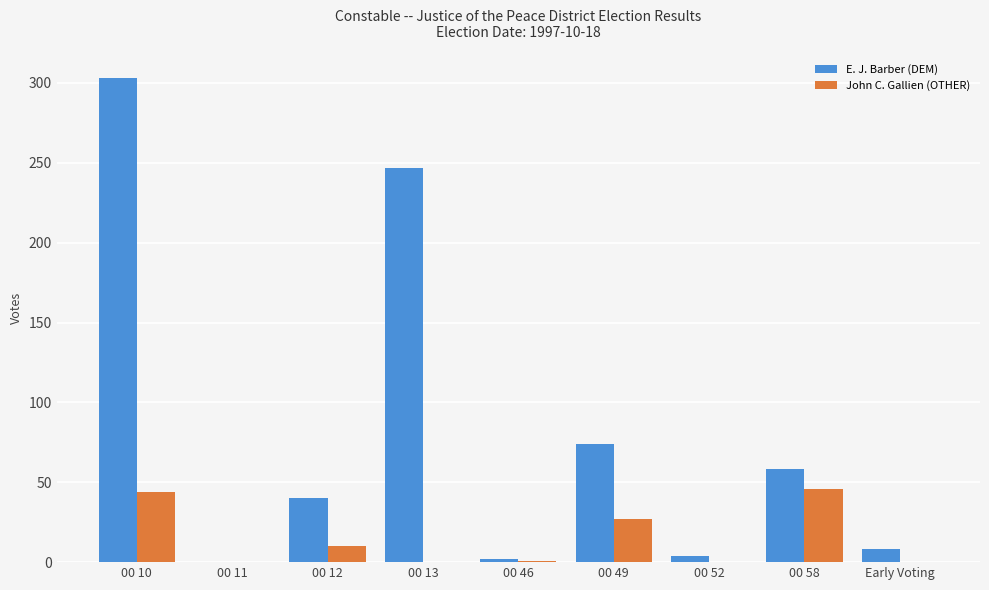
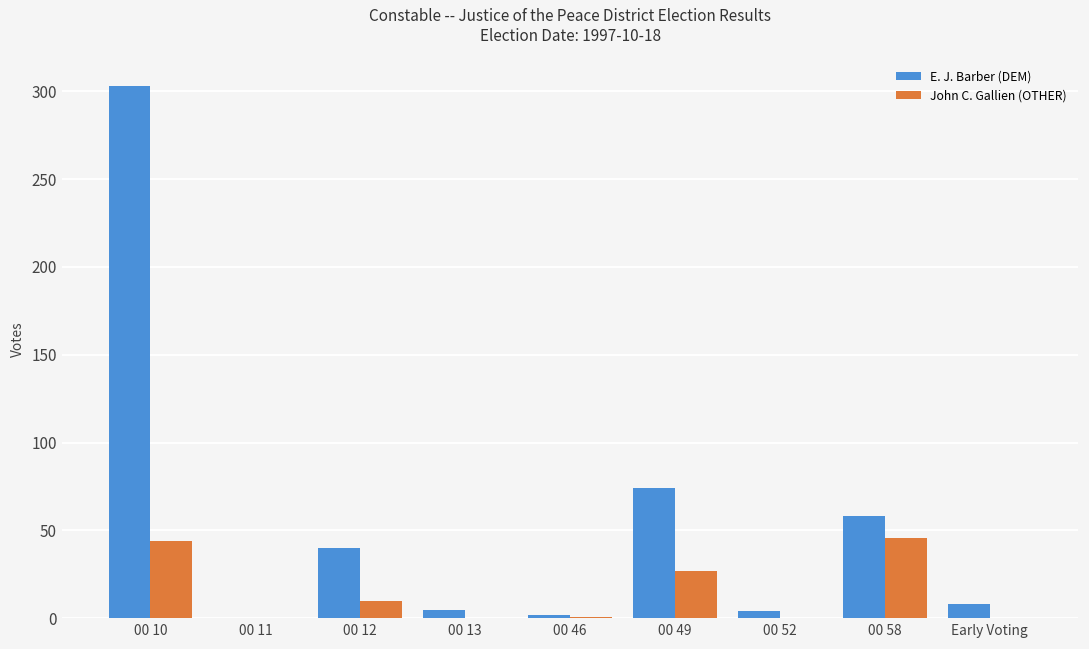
E. J. Barber (DEM), 00 13: 247 -> 5
